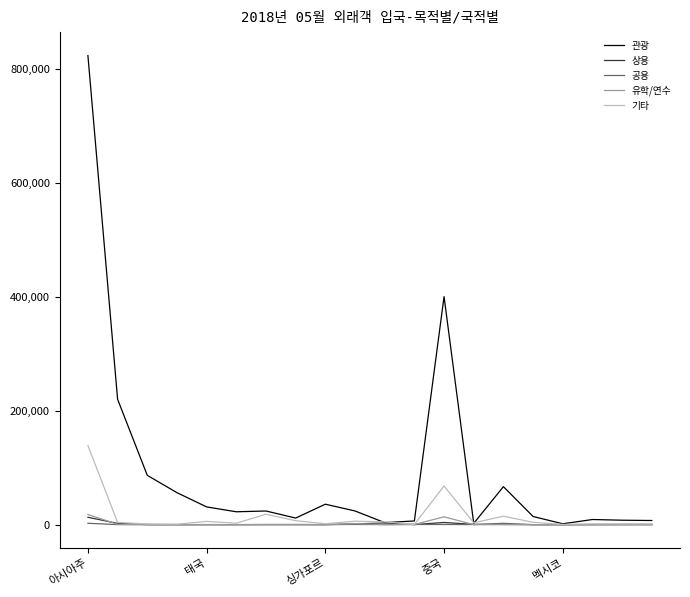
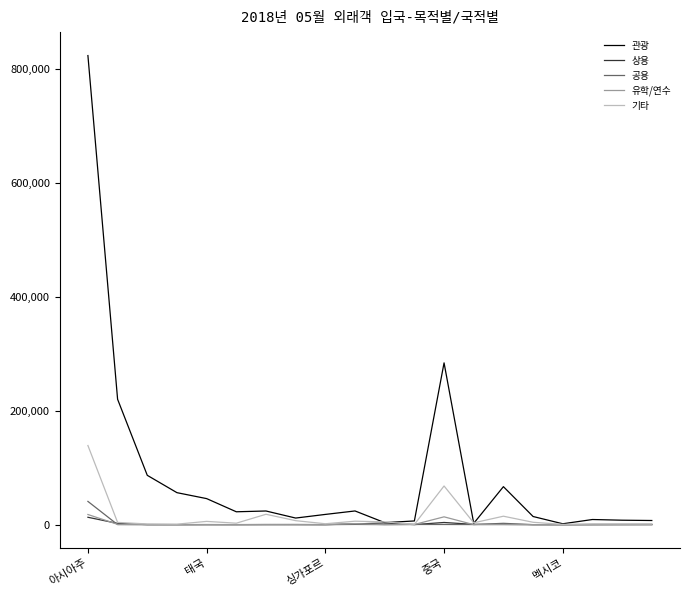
공용, 아시아주: 0 -> 40,000
관광, 태국: 30,000 -> 50,000
관광, 싱가포르: 40,000 -> 20,000
관광, 중국: 400,000 -> 280,000
